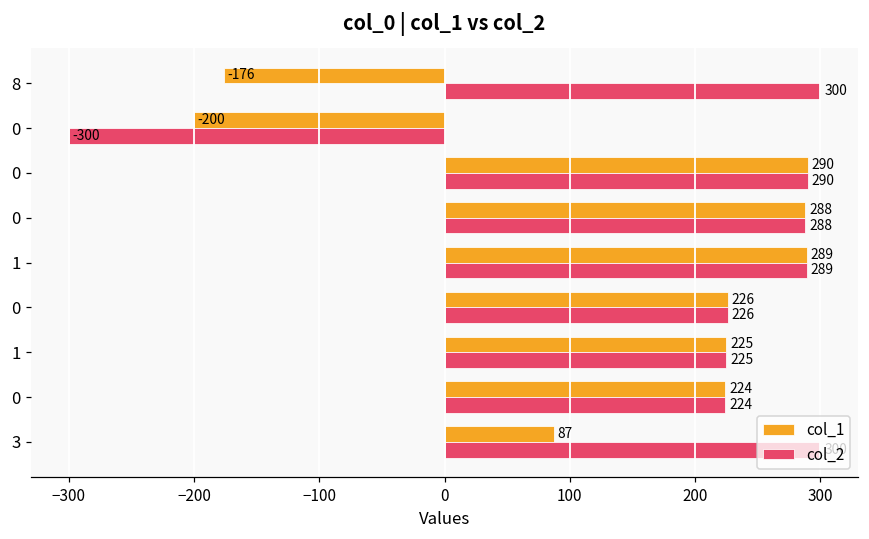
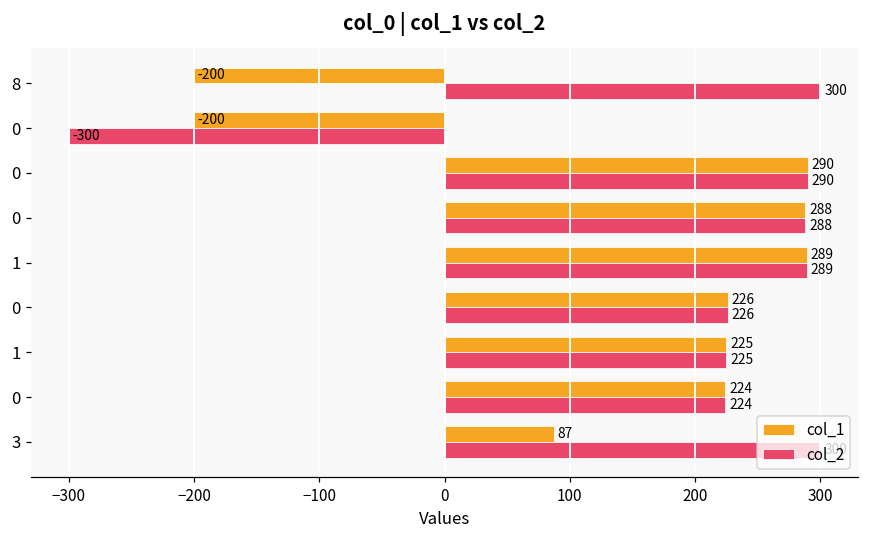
col_1, 8: -176 -> -200
